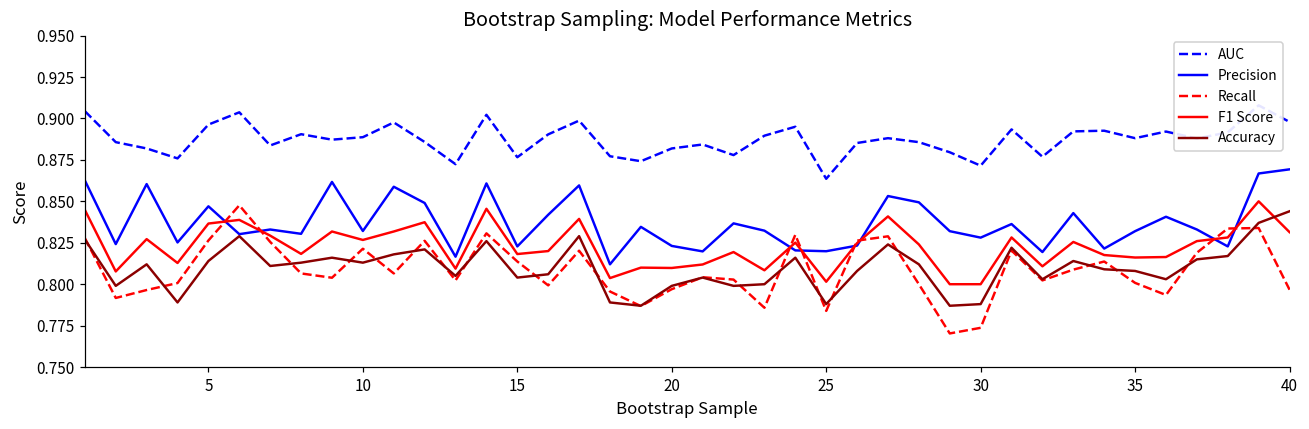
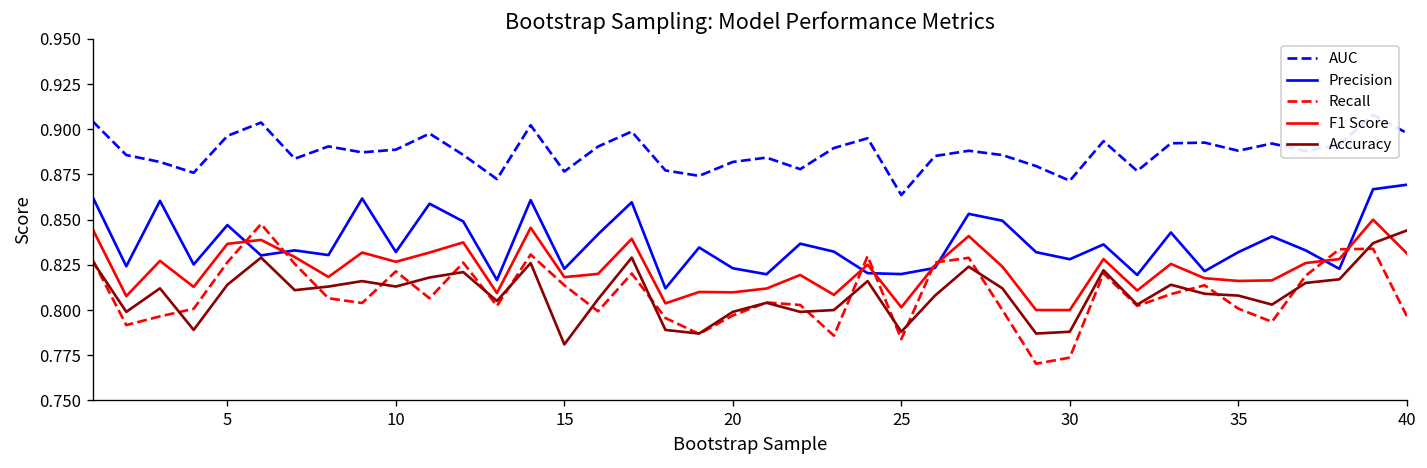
Accuracy, 15: 0.804 -> 0.781
